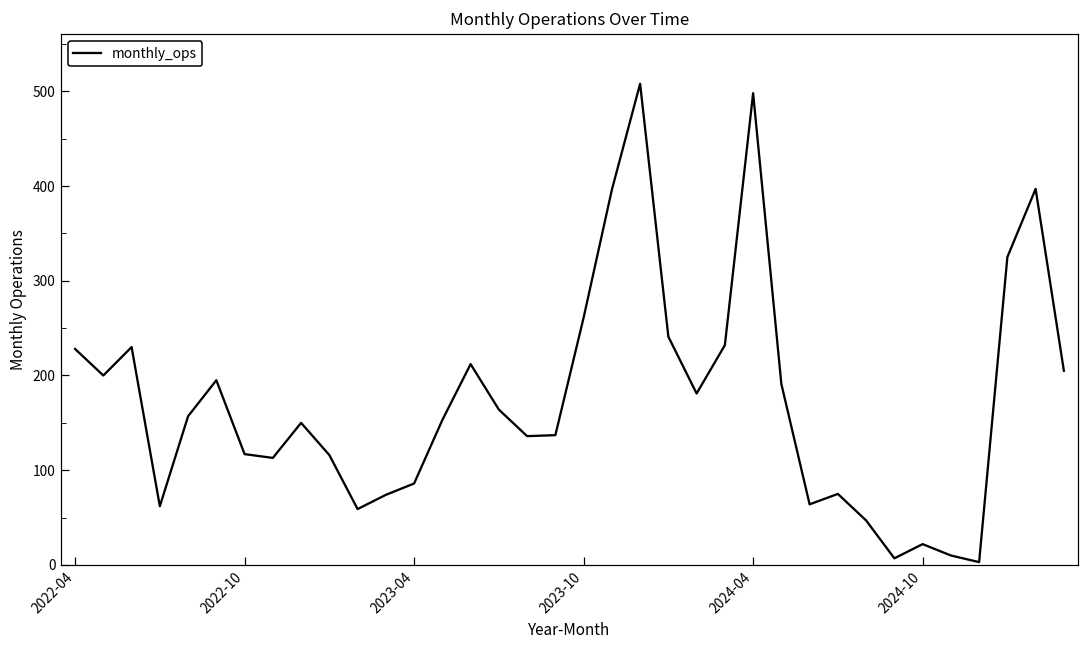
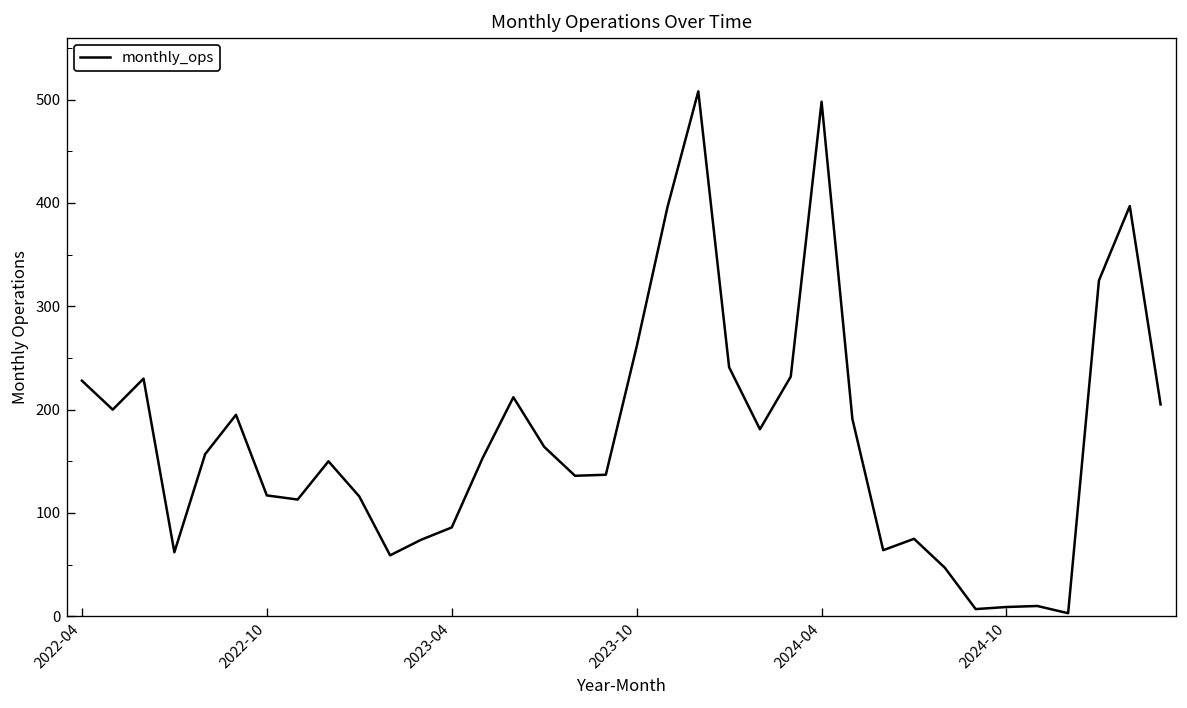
2024-10: 20 -> 10
